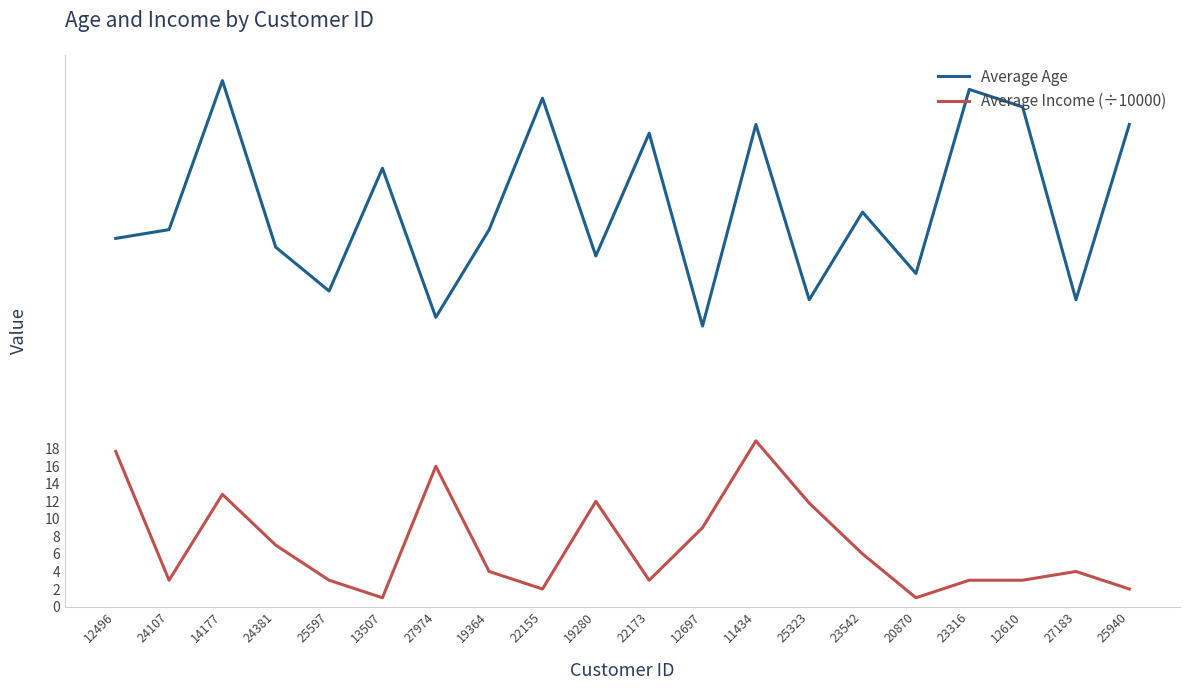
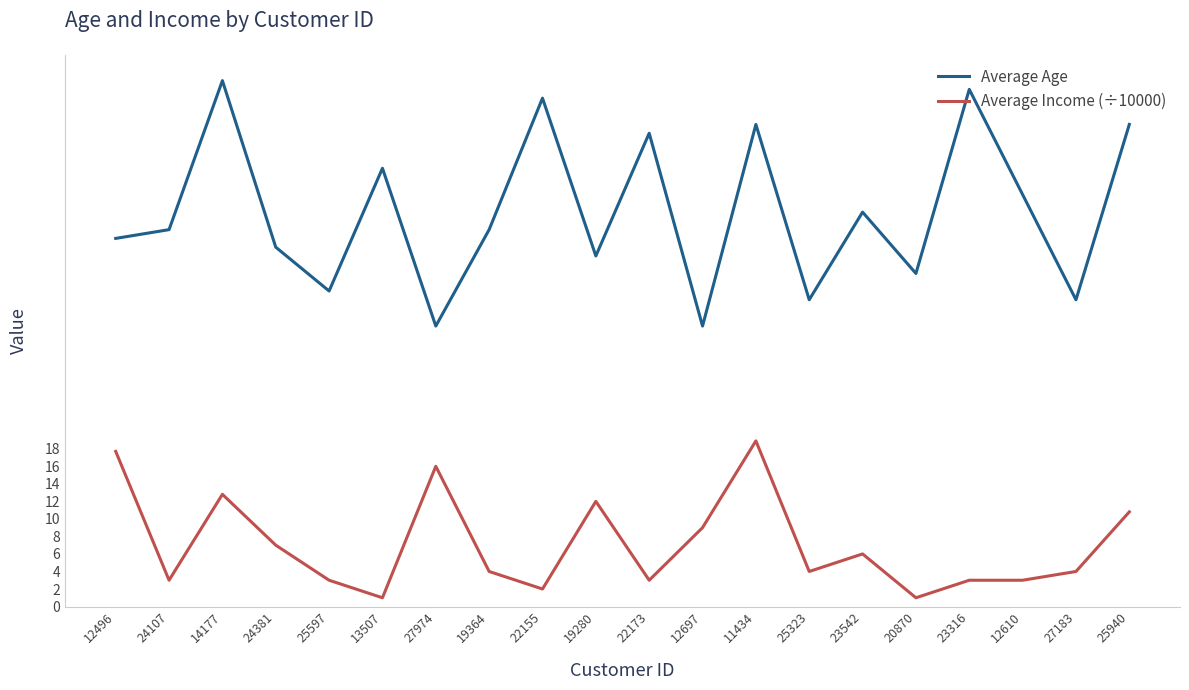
Average Age, 27974: 33 -> 32
Average Income (÷10000), 25323: 12 -> 4
Average Age, 12610: 57 -> 47
Average Income (÷10000), 25940: 2 -> 11
